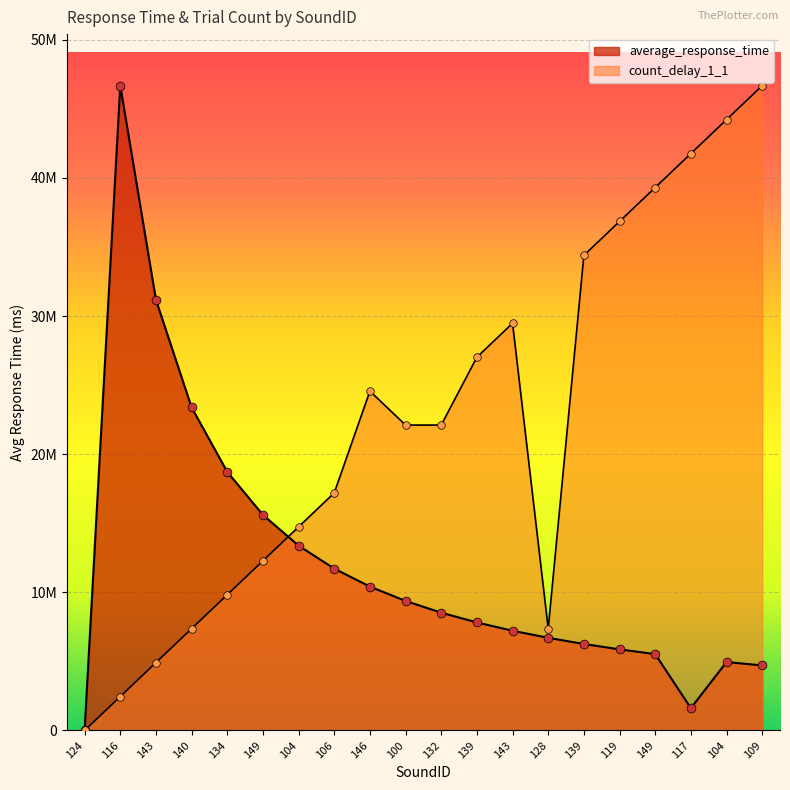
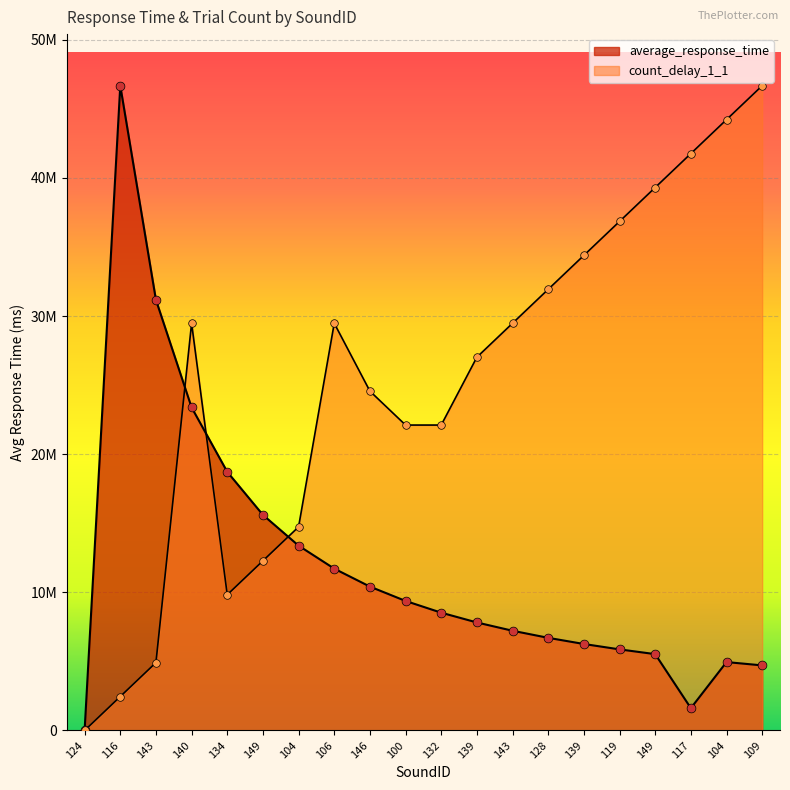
count_delay_1_1, 140: 7400000 -> 29500000
count_delay_1_1, 106: 17200000 -> 29500000
count_delay_1_1, 128: 7400000 -> 31900000
